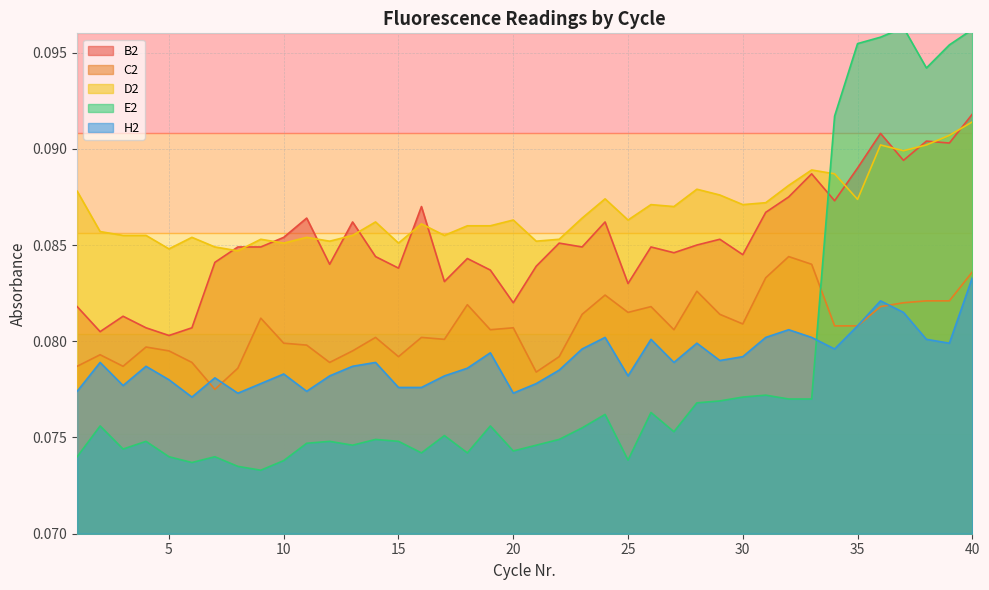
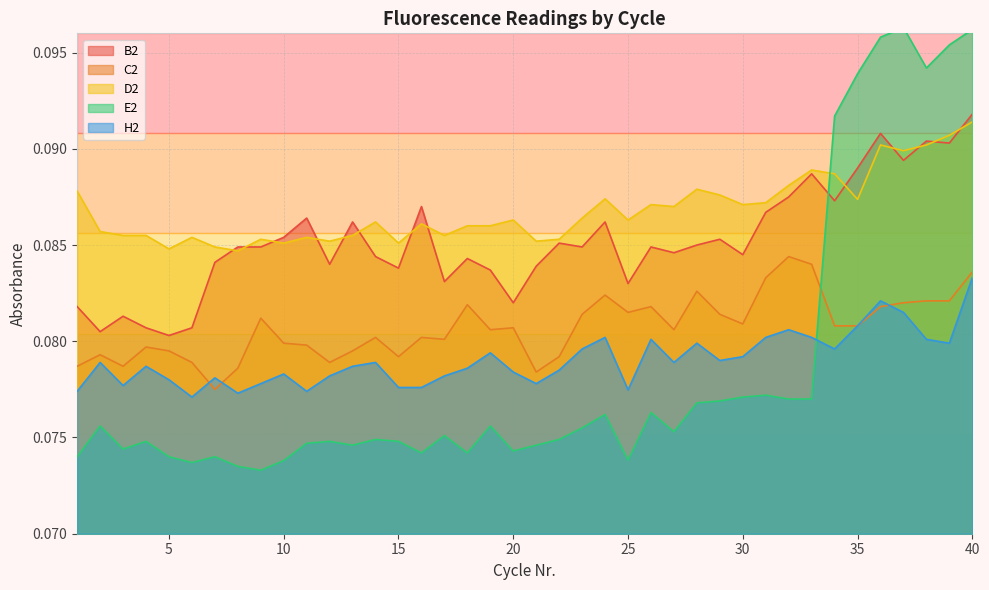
H2, 20: 0.0773 -> 0.0784
H2, 25: 0.0782 -> 0.0775
E2, 35: 0.0955 -> 0.0939
